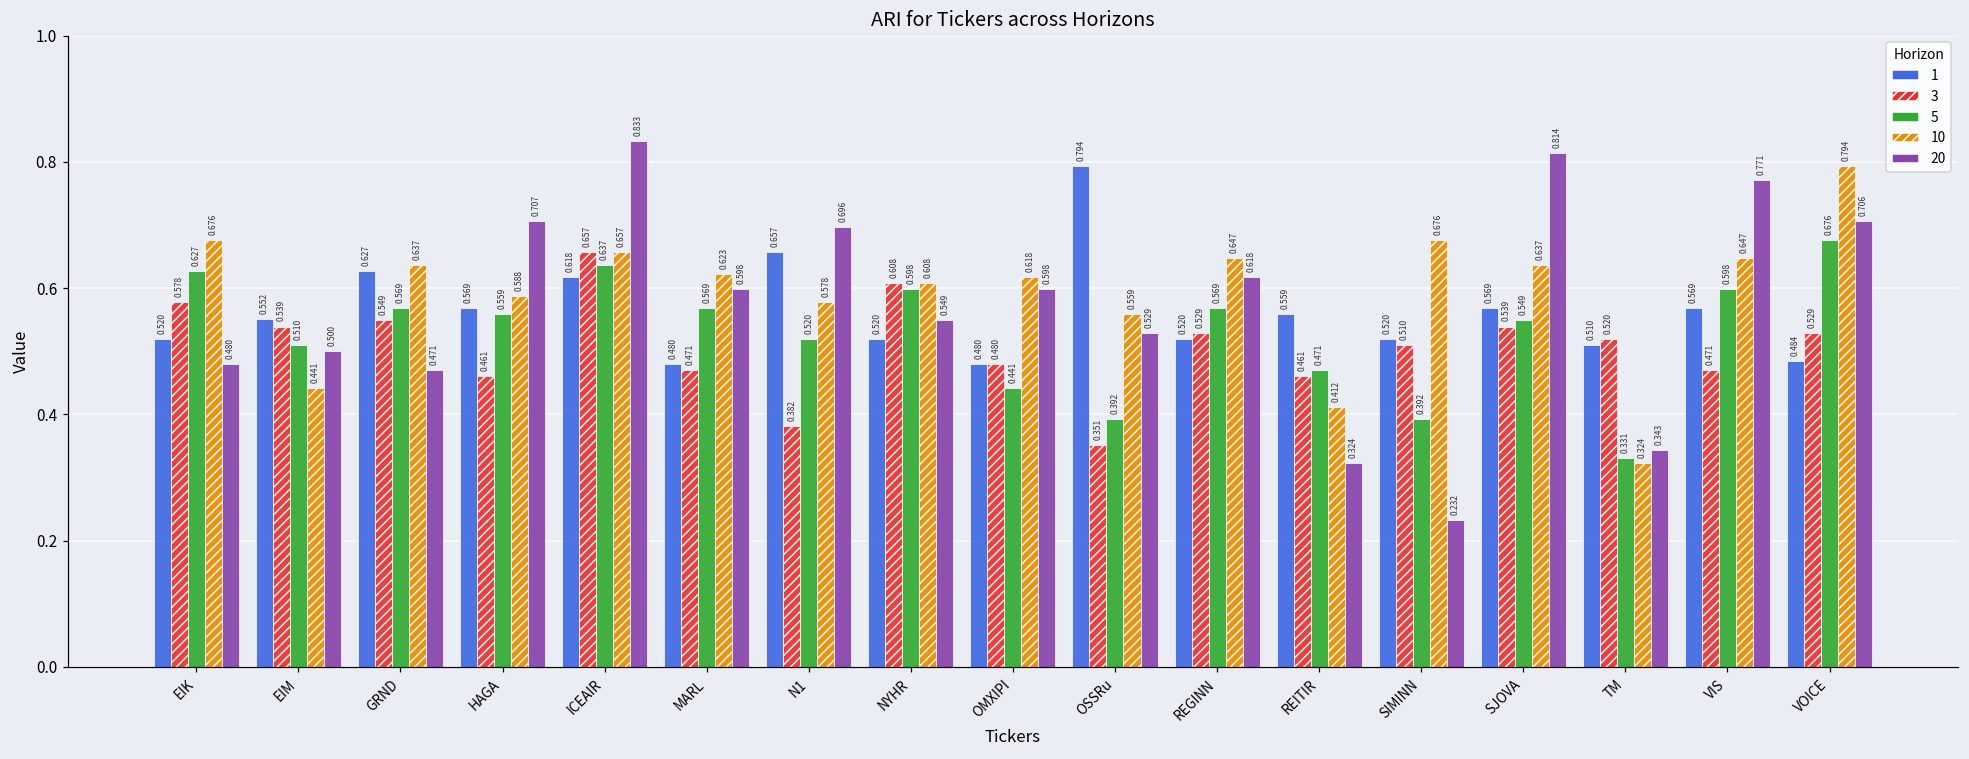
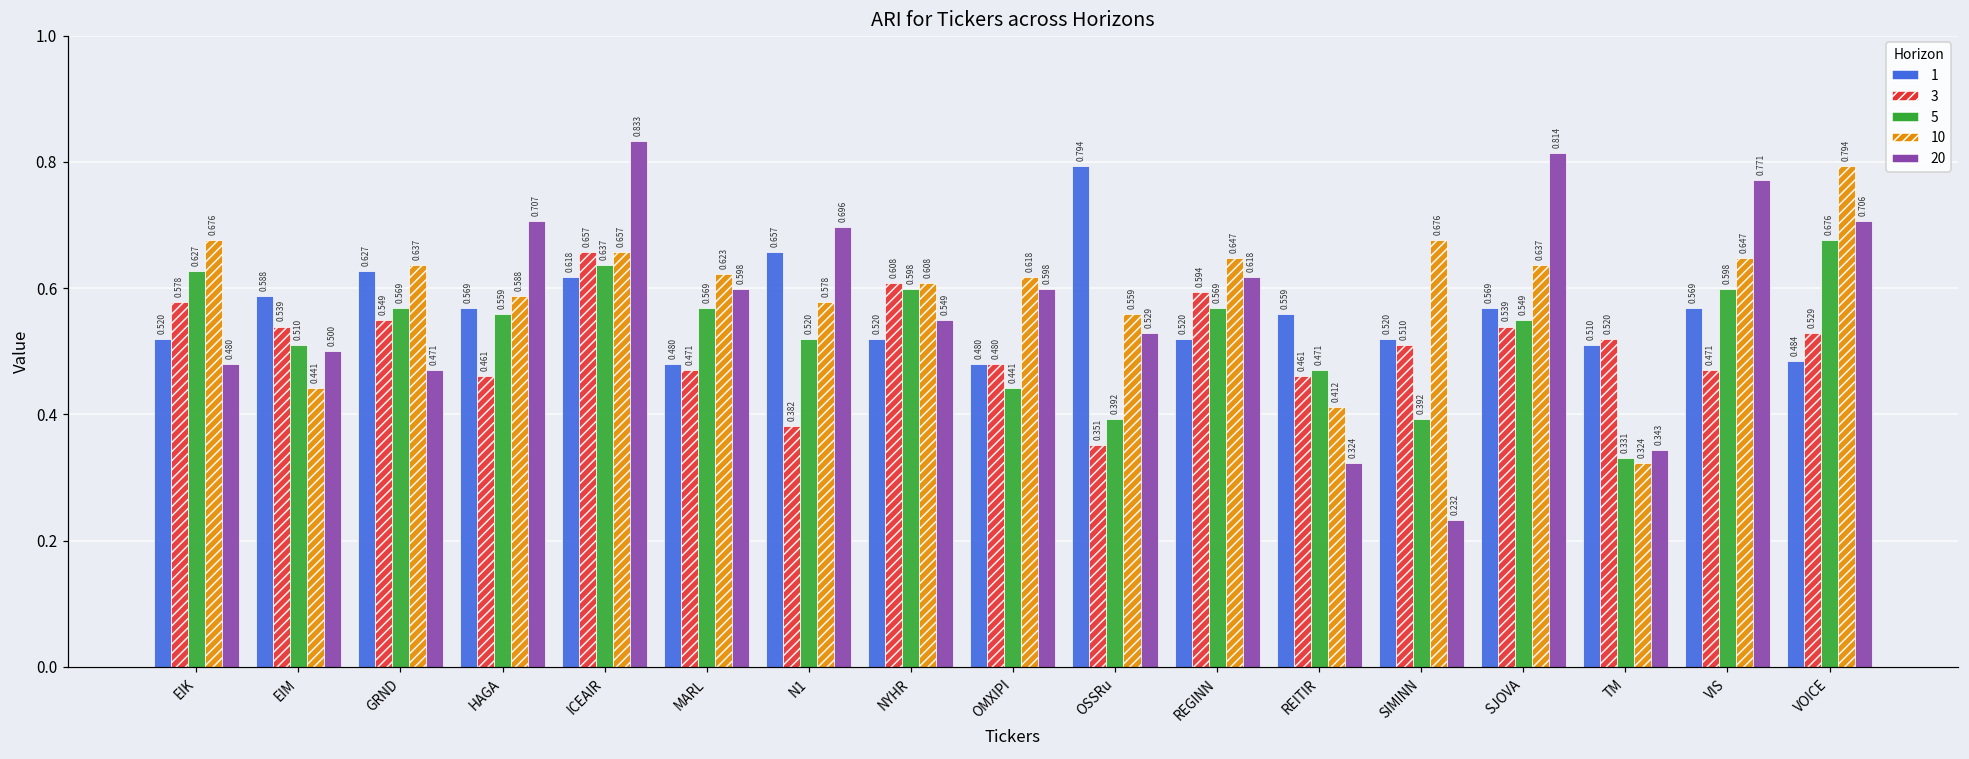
1, EIM: 0.552 -> 0.588
3, REGINN: 0.529 -> 0.594
